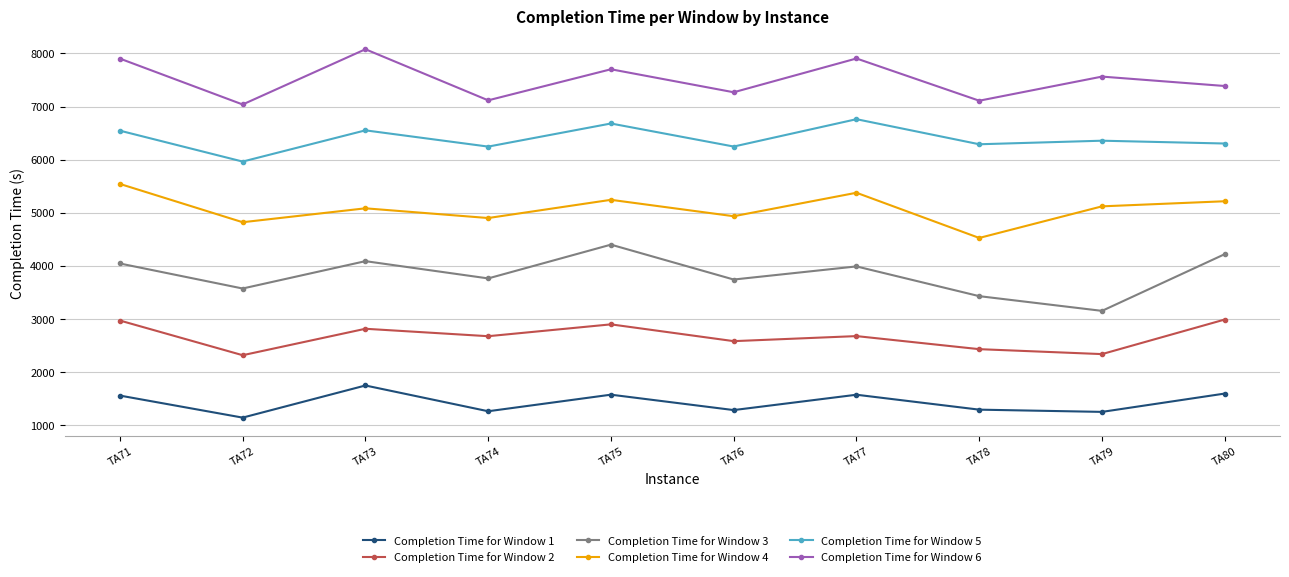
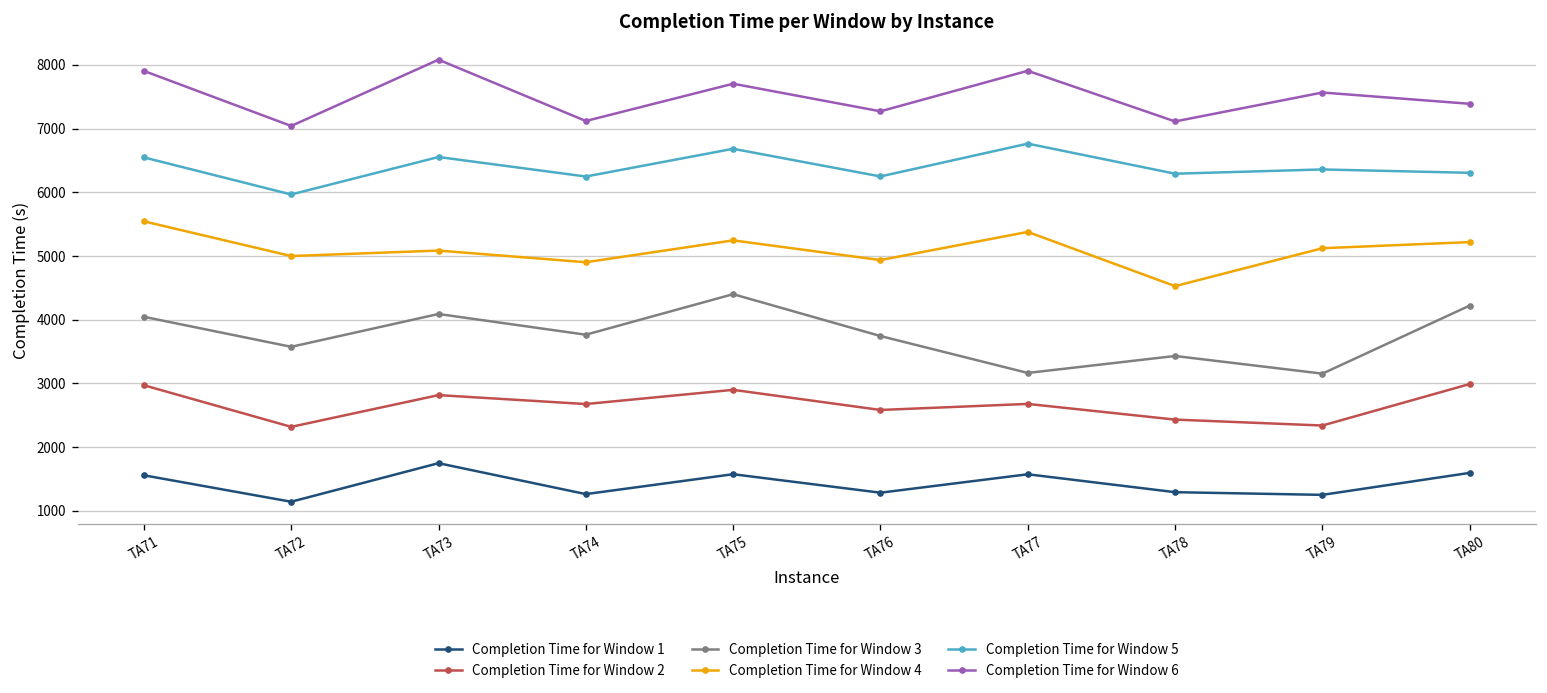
Completion Time for Window 4, TA72: 4800 -> 5000
Completion Time for Window 3, TA77: 4000 -> 3200
